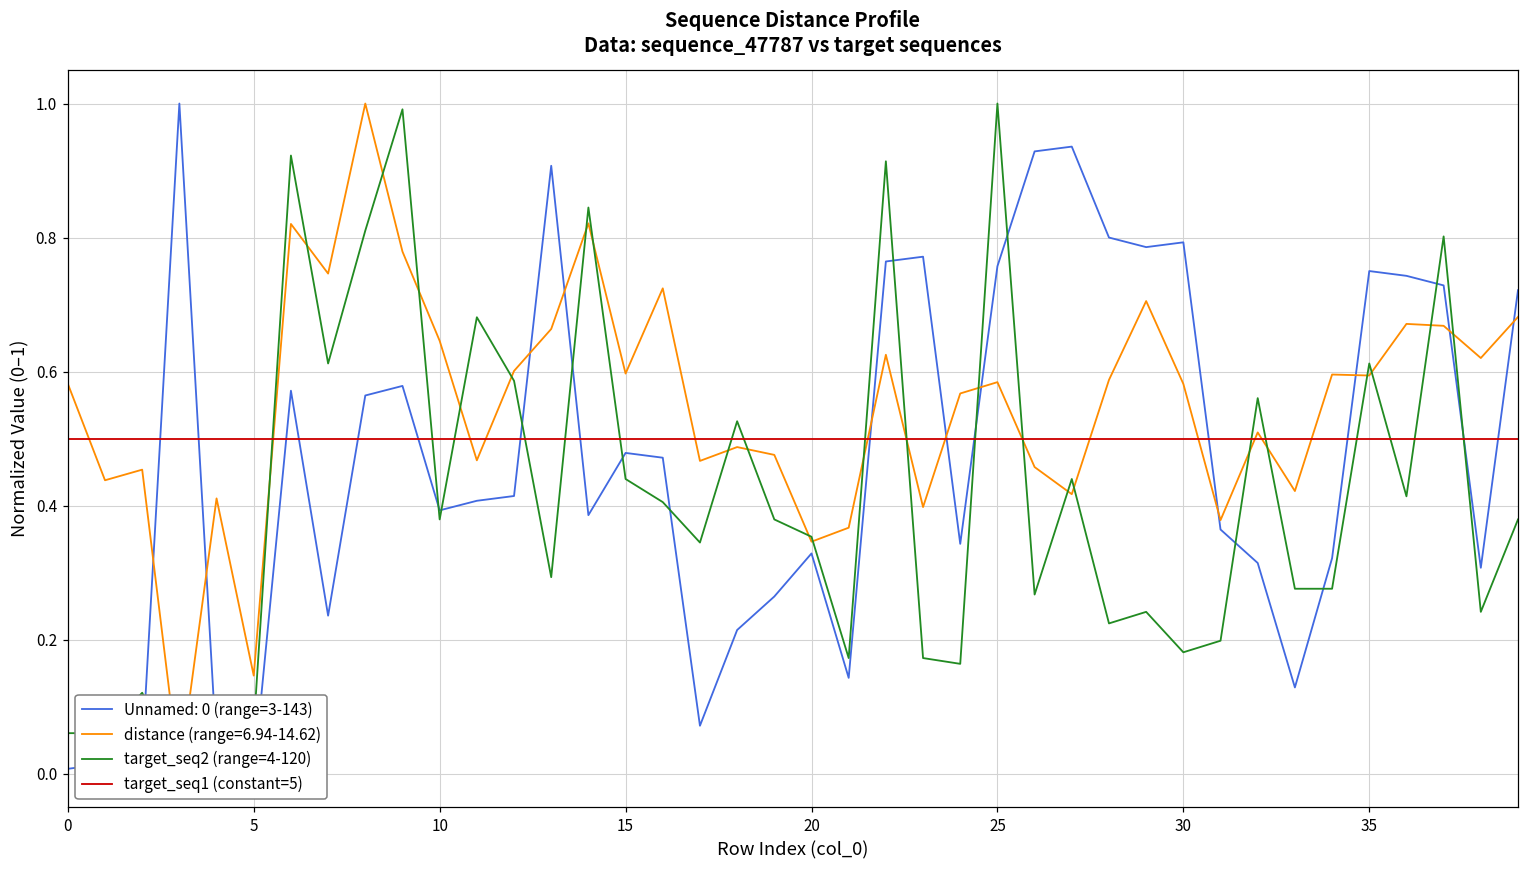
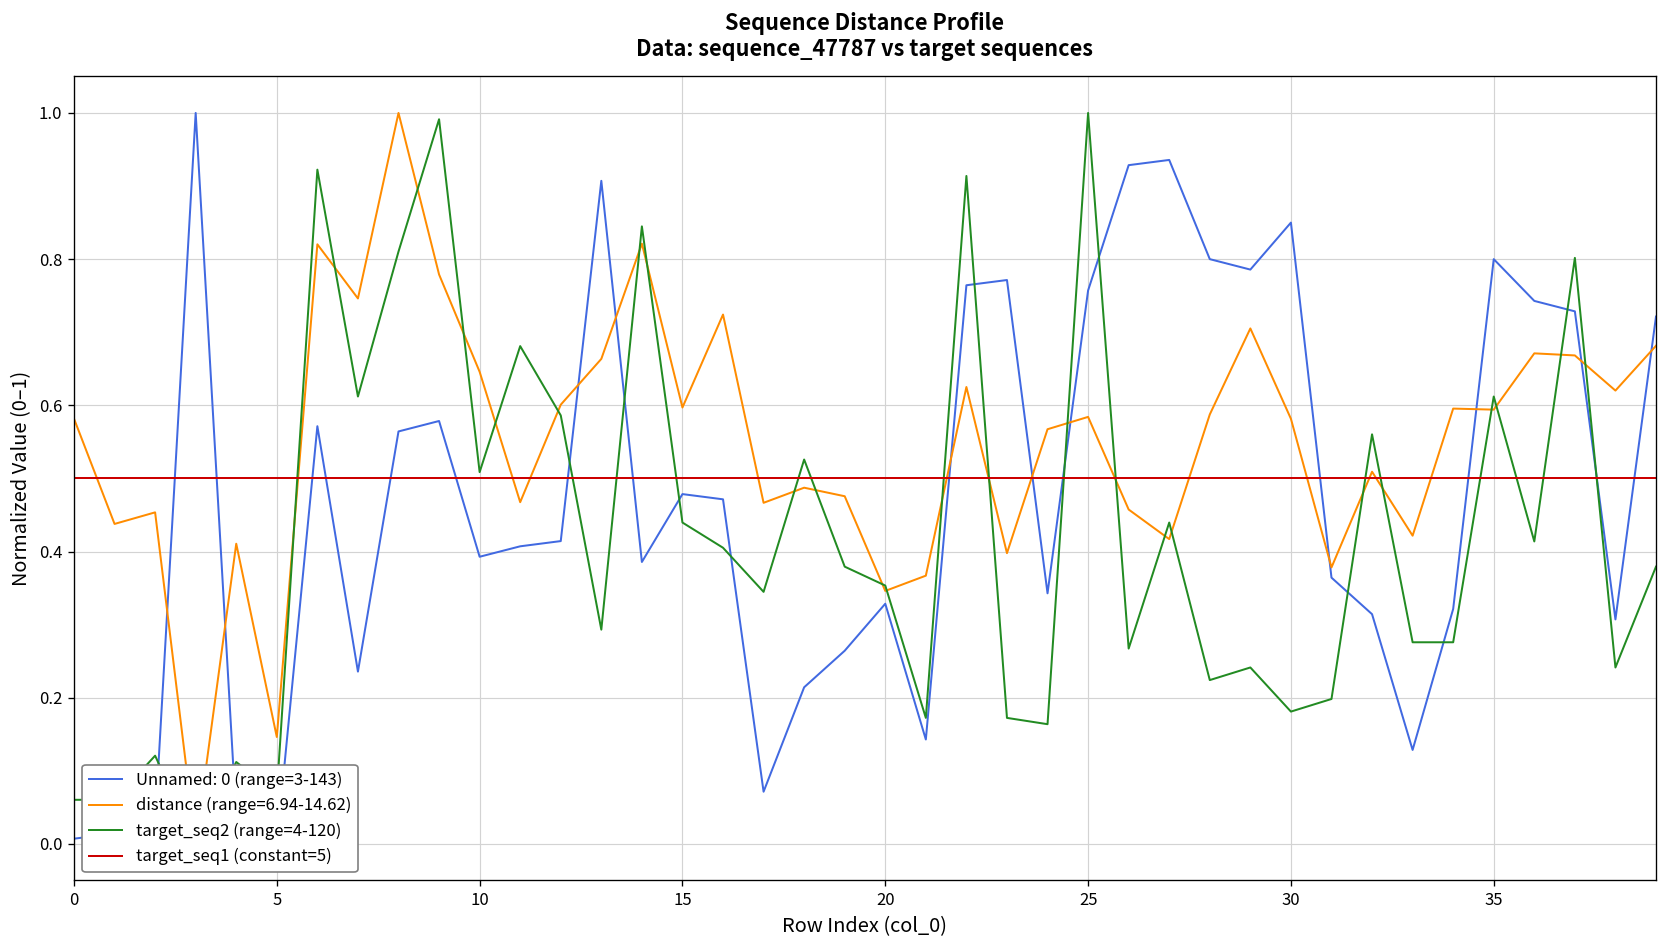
target_seq2 (range=4-120), 10: 0.38 -> 0.51
Unnamed: 0 (range=3-143), 30: 0.79 -> 0.85
Unnamed: 0 (range=3-143), 35: 0.75 -> 0.80
